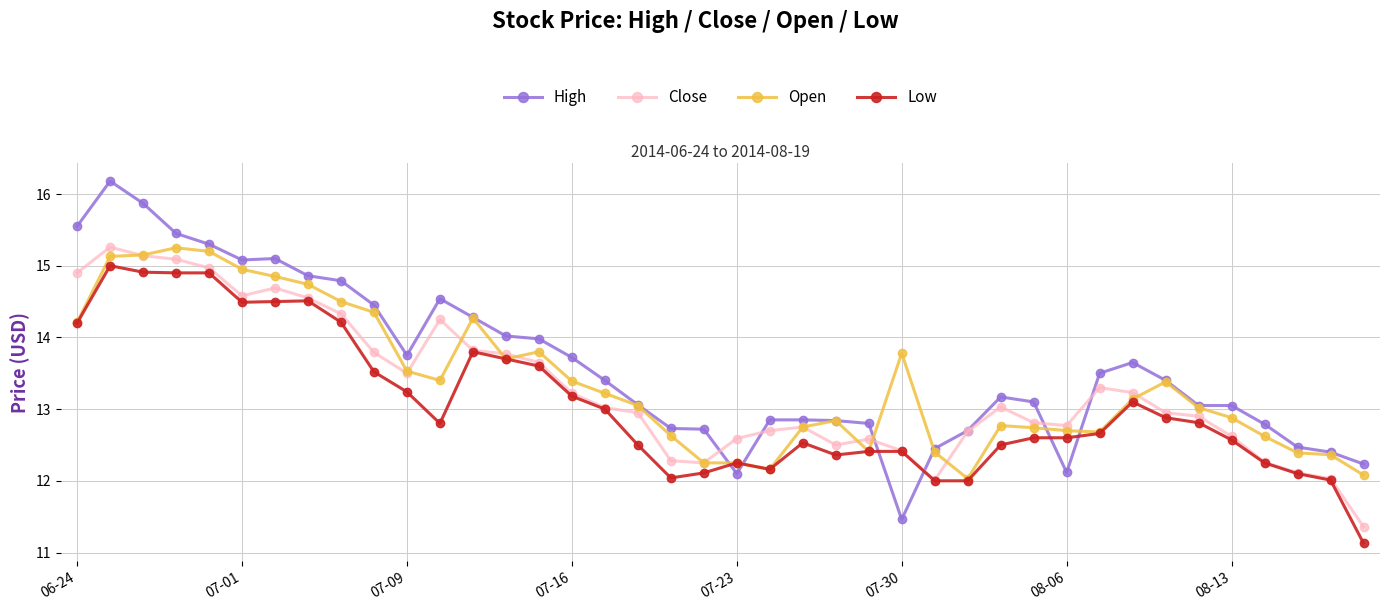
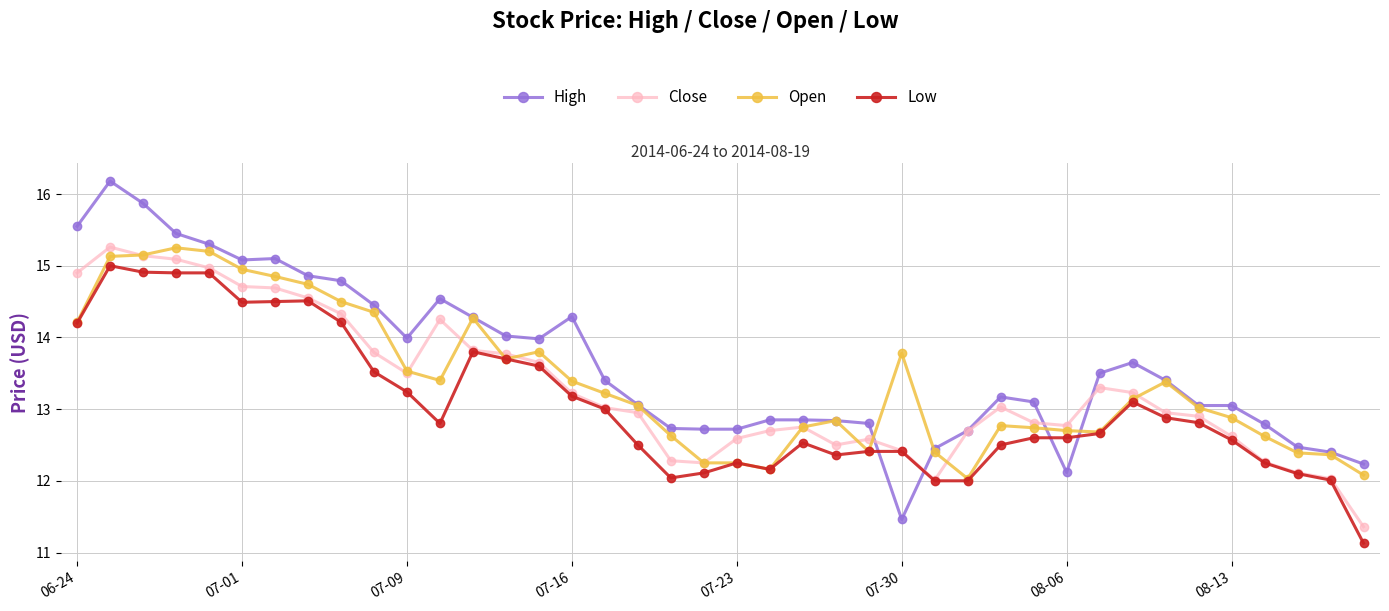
Close, 07-01: 14.6 -> 14.7
High, 07-09: 13.8 -> 14.0
High, 07-16: 13.7 -> 14.3
High, 07-23: 12.1 -> 12.7
